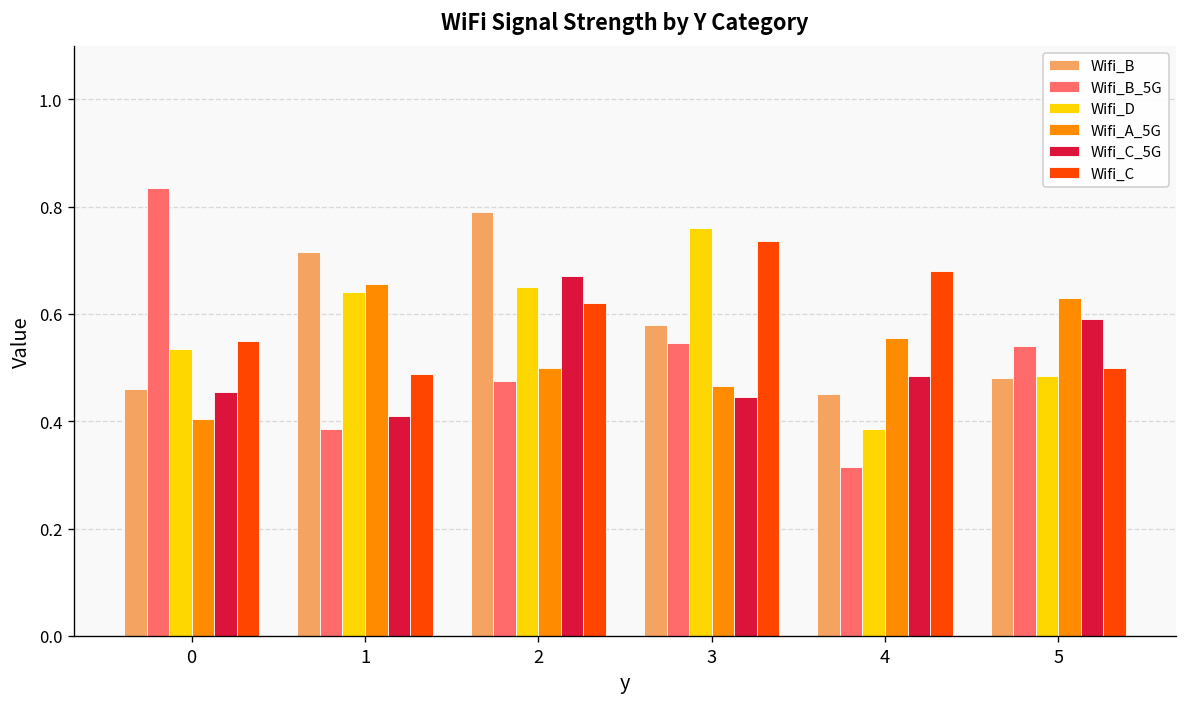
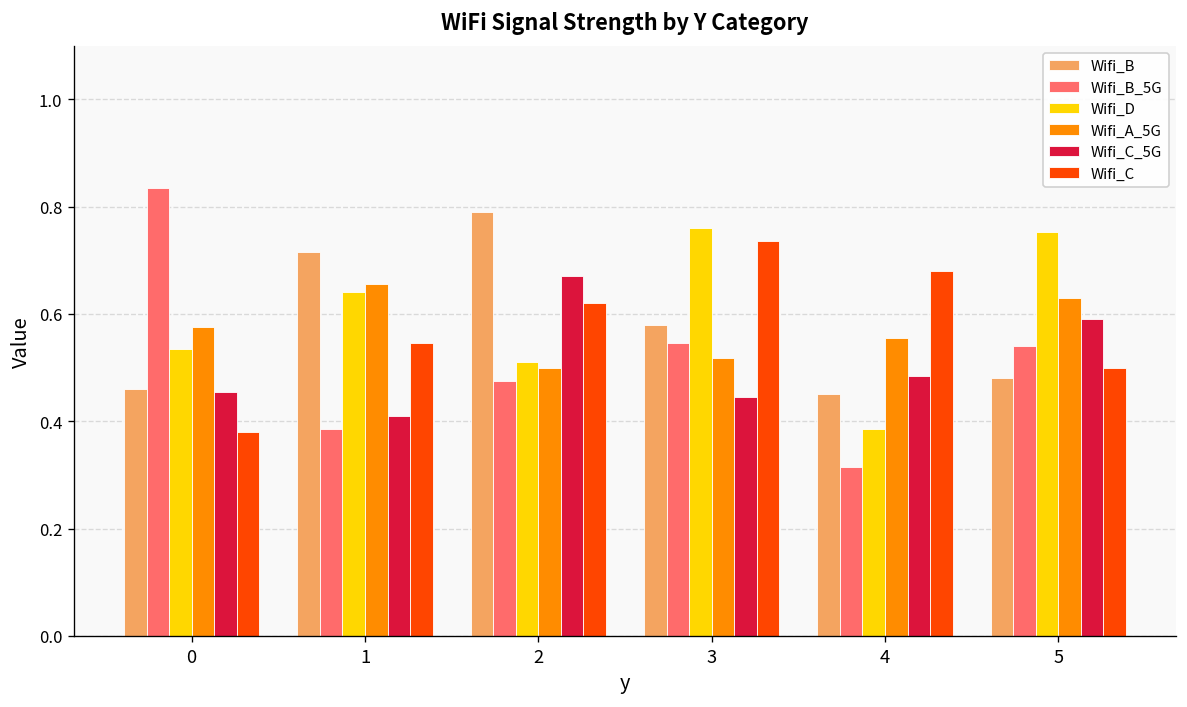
Wifi_A_5G, 0: 0.41 -> 0.58
Wifi_C, 0: 0.55 -> 0.38
Wifi_C, 1: 0.49 -> 0.55
Wifi_D, 2: 0.65 -> 0.51
Wifi_A_5G, 3: 0.47 -> 0.52
Wifi_D, 5: 0.49 -> 0.75
